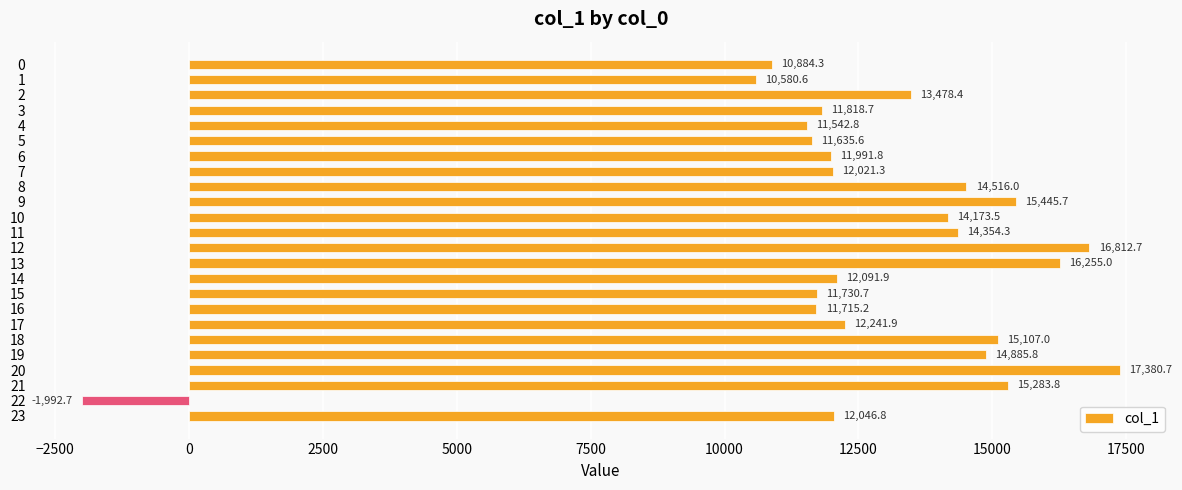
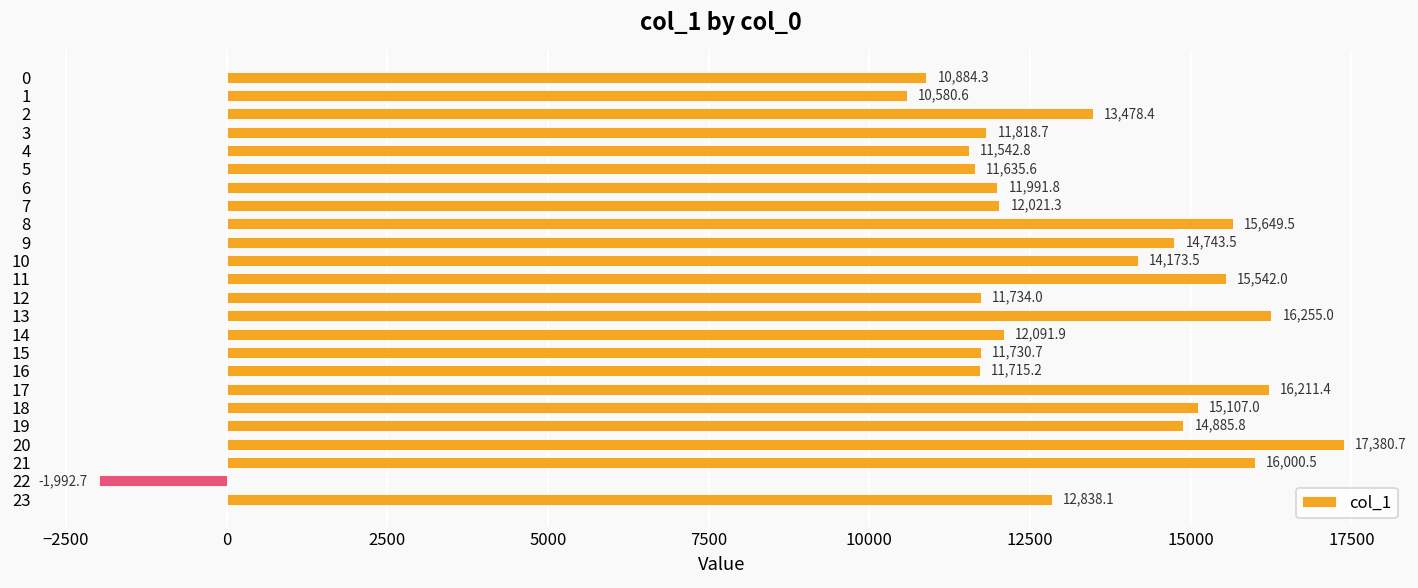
8: 14,516.0 -> 15,649.5
9: 15,445.7 -> 14,743.5
11: 14,354.3 -> 15,542.0
12: 16,812.7 -> 11,734.0
17: 12,241.9 -> 16,211.4
21: 15,283.8 -> 16,000.5
23: 12,046.8 -> 12,838.1
